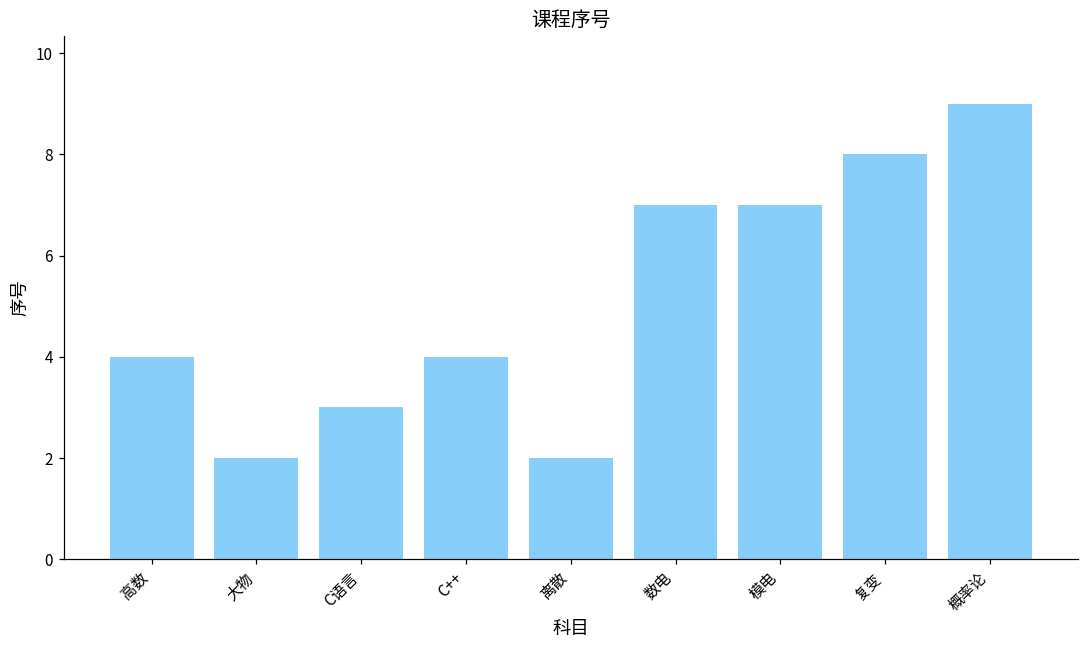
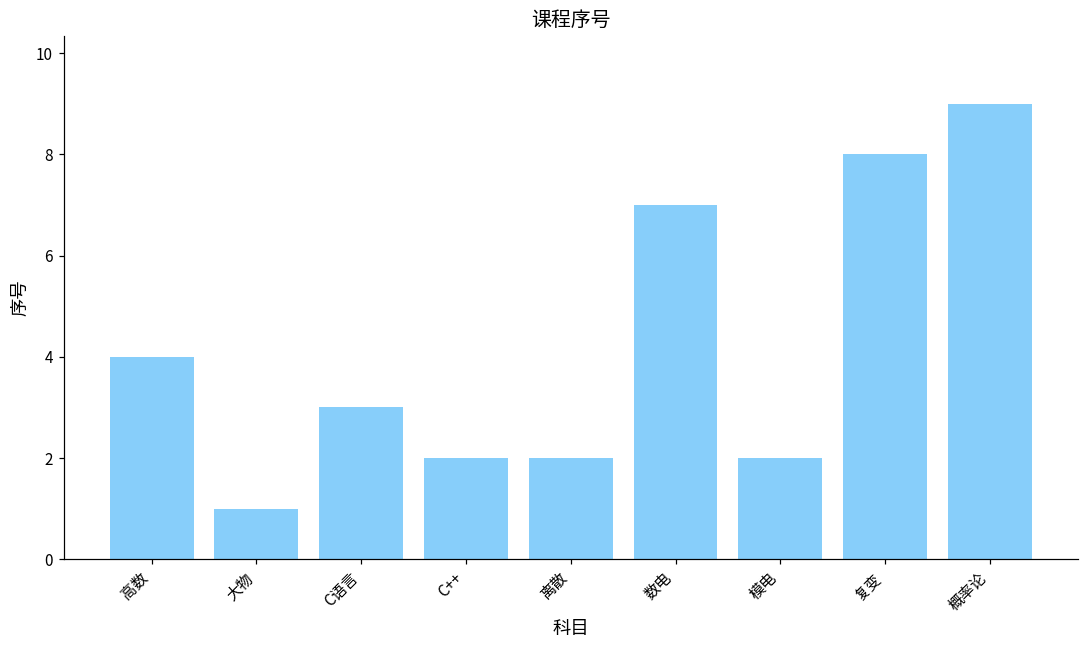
大物: 2 -> 1
C++: 4 -> 2
模电: 7 -> 2
